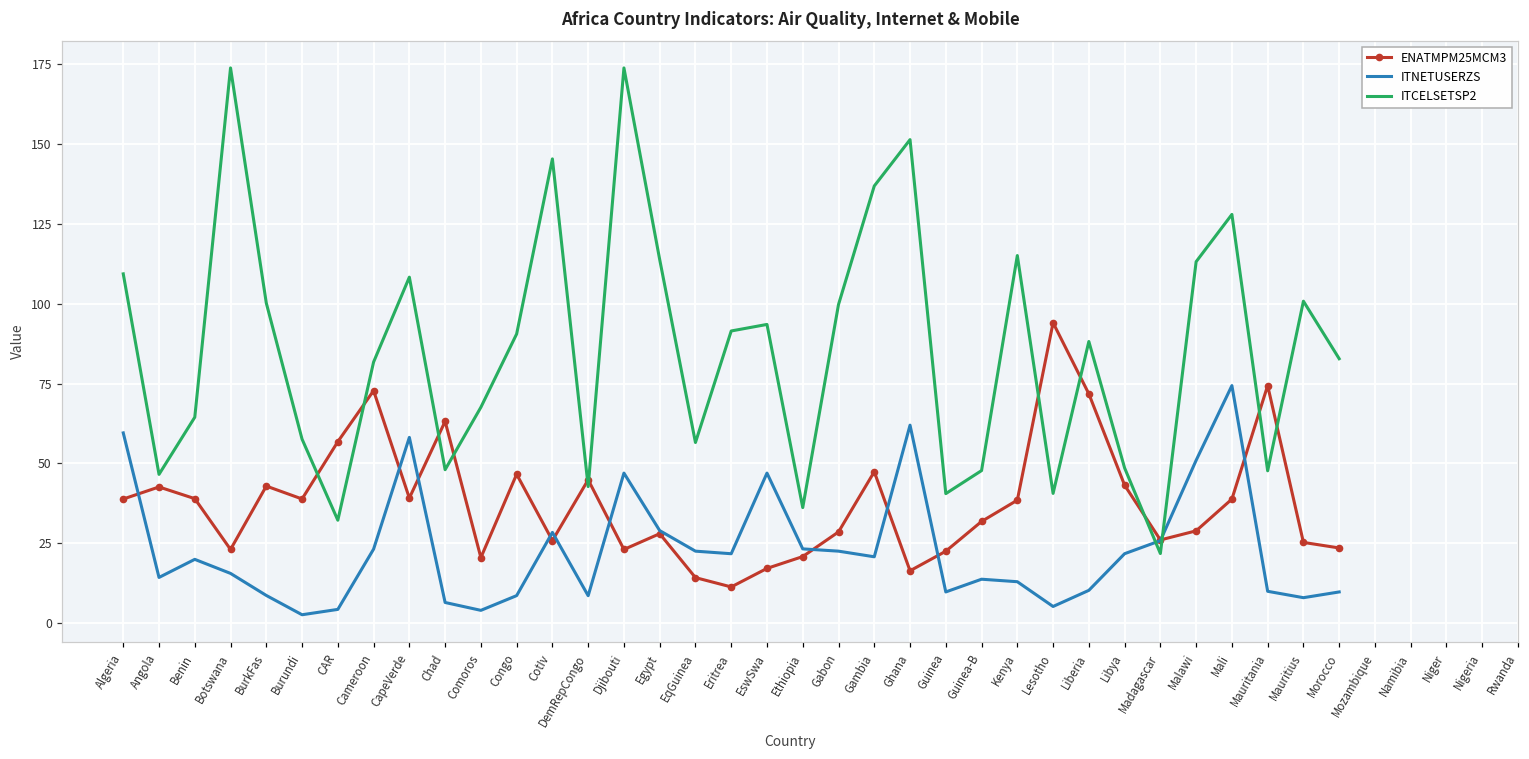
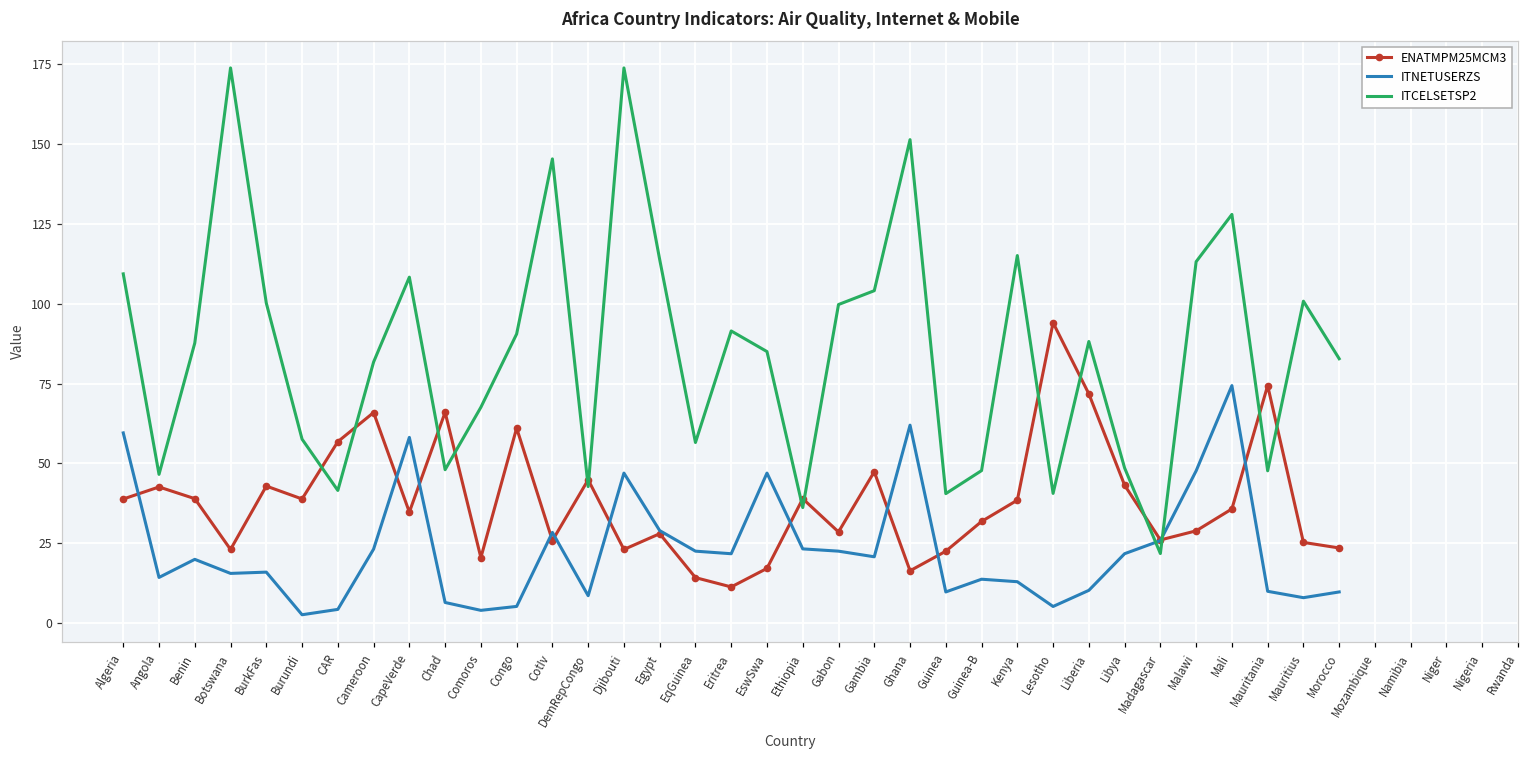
ITCELSETSP2, Benin: 64 -> 88
ITNETUSERZS, BurkFas: 9 -> 16
ITCELSETSP2, CAR: 32 -> 42
ENATMPM25MCM3, Cameroon: 73 -> 66
ENATMPM25MCM3, CapeVerde: 39 -> 35
ENATMPM25MCM3, Chad: 63 -> 66
ENATMPM25MCM3, Congo: 47 -> 61
ITNETUSERZS, Congo: 9 -> 5
ITCELSETSP2, EswSwa: 94 -> 85
ENATMPM25MCM3, Ethiopia: 21 -> 39
ITCELSETSP2, Gambia: 137 -> 104
ITNETUSERZS, Malawi: 51 -> 48
ENATMPM25MCM3, Mali: 39 -> 36
